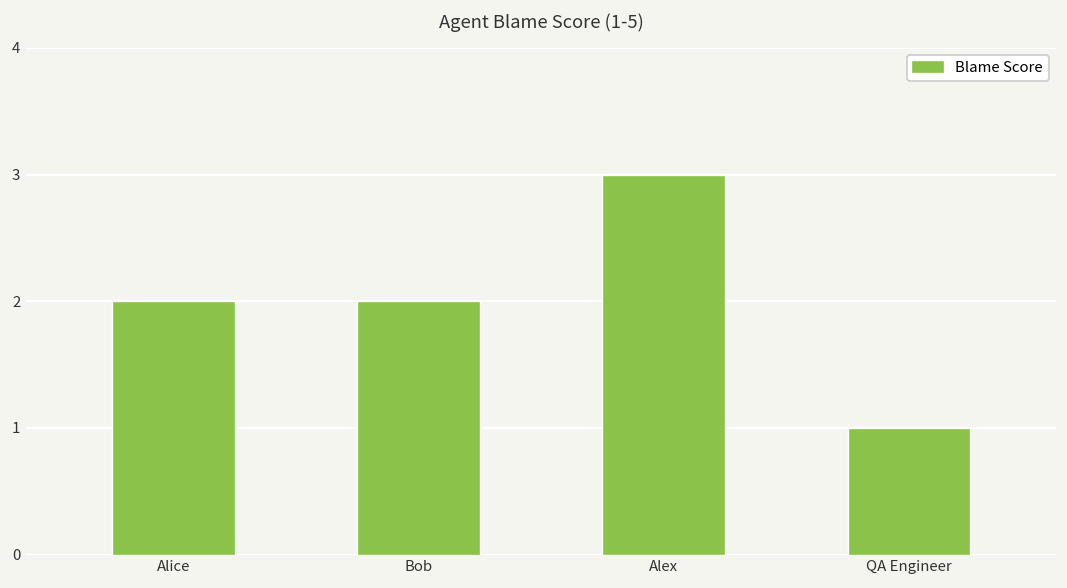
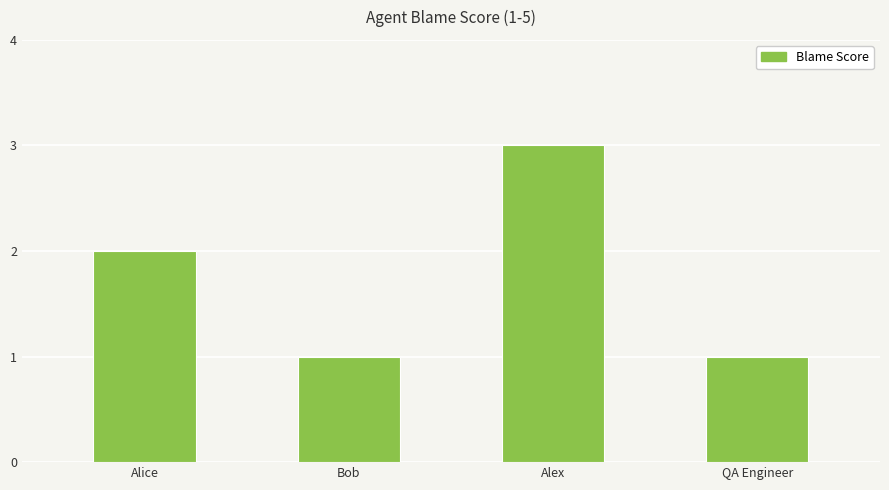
Bob: 2 -> 1
